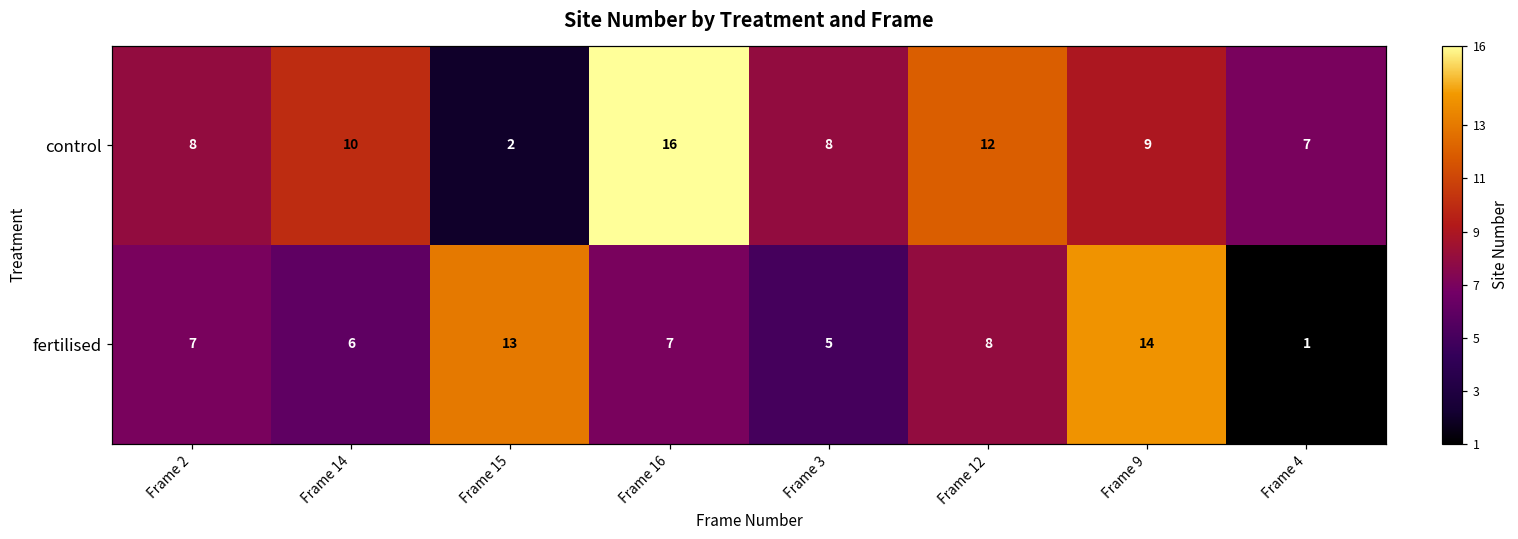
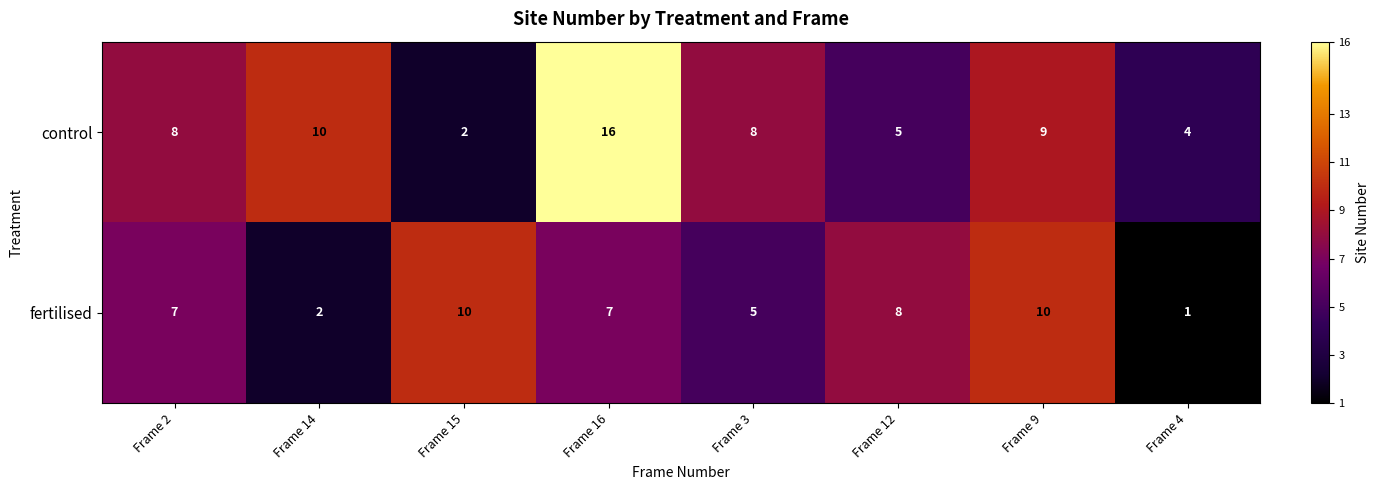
control, Frame 12: 12 -> 5
control, Frame 4: 7 -> 4
fertilised, Frame 14: 6 -> 2
fertilised, Frame 15: 13 -> 10
fertilised, Frame 9: 14 -> 10
